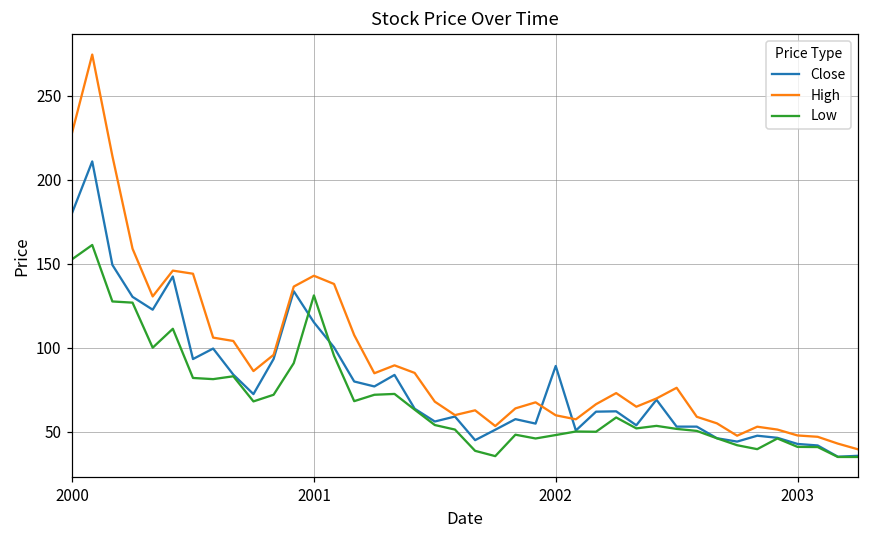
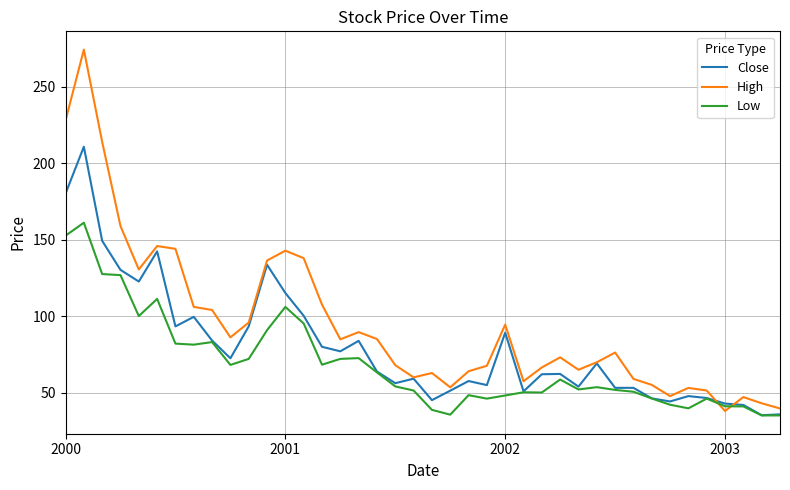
Low, 2001: 131 -> 106
High, 2002: 60 -> 94
High, 2003: 48 -> 38
